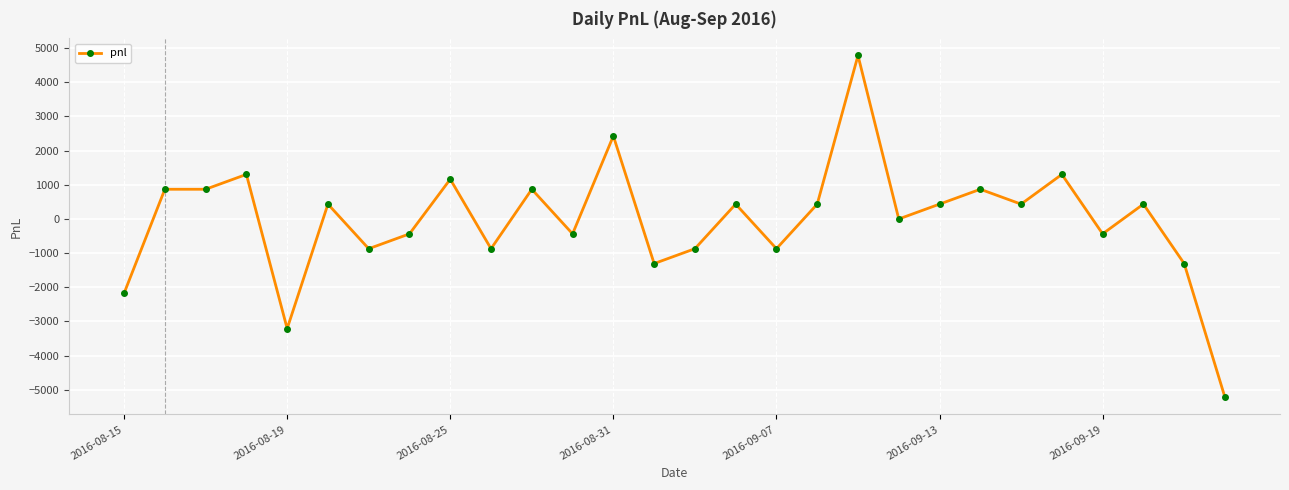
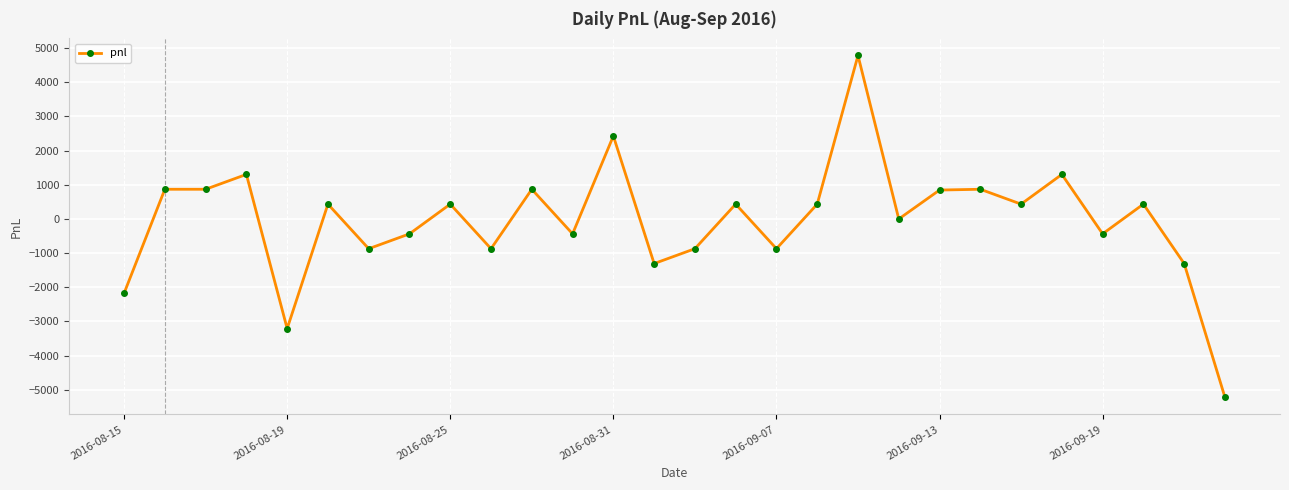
2016-08-25: 1200 -> 400
2016-09-13: 400 -> 800
